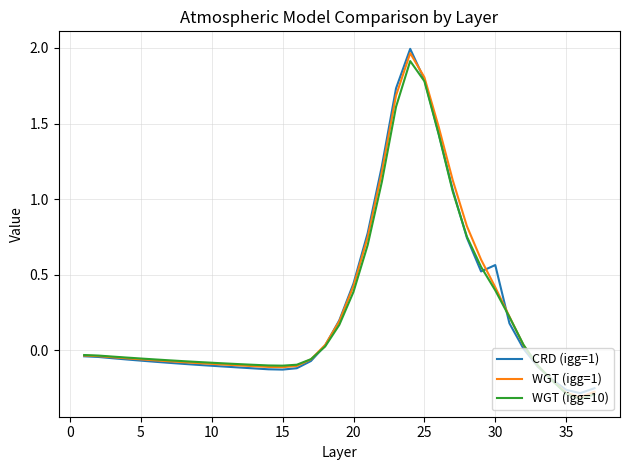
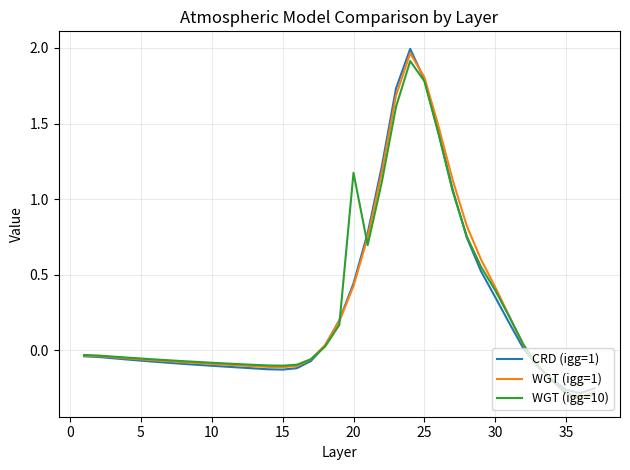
WGT (igg=10), 20: 0.39 -> 1.17
CRD (igg=1), 30: 0.56 -> 0.35
